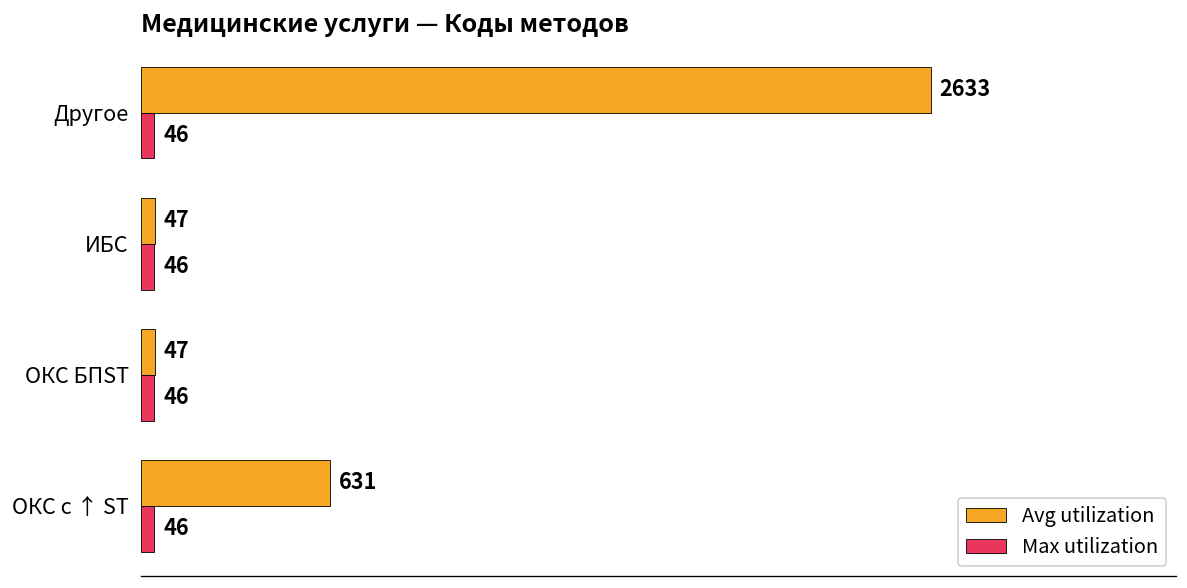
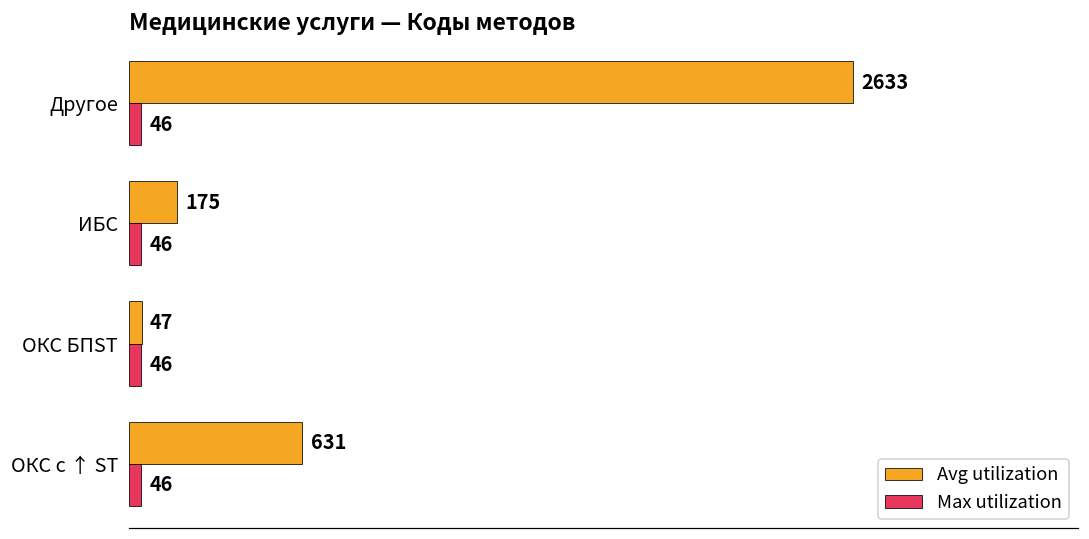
Avg utilization, ИБС: 47 -> 175
